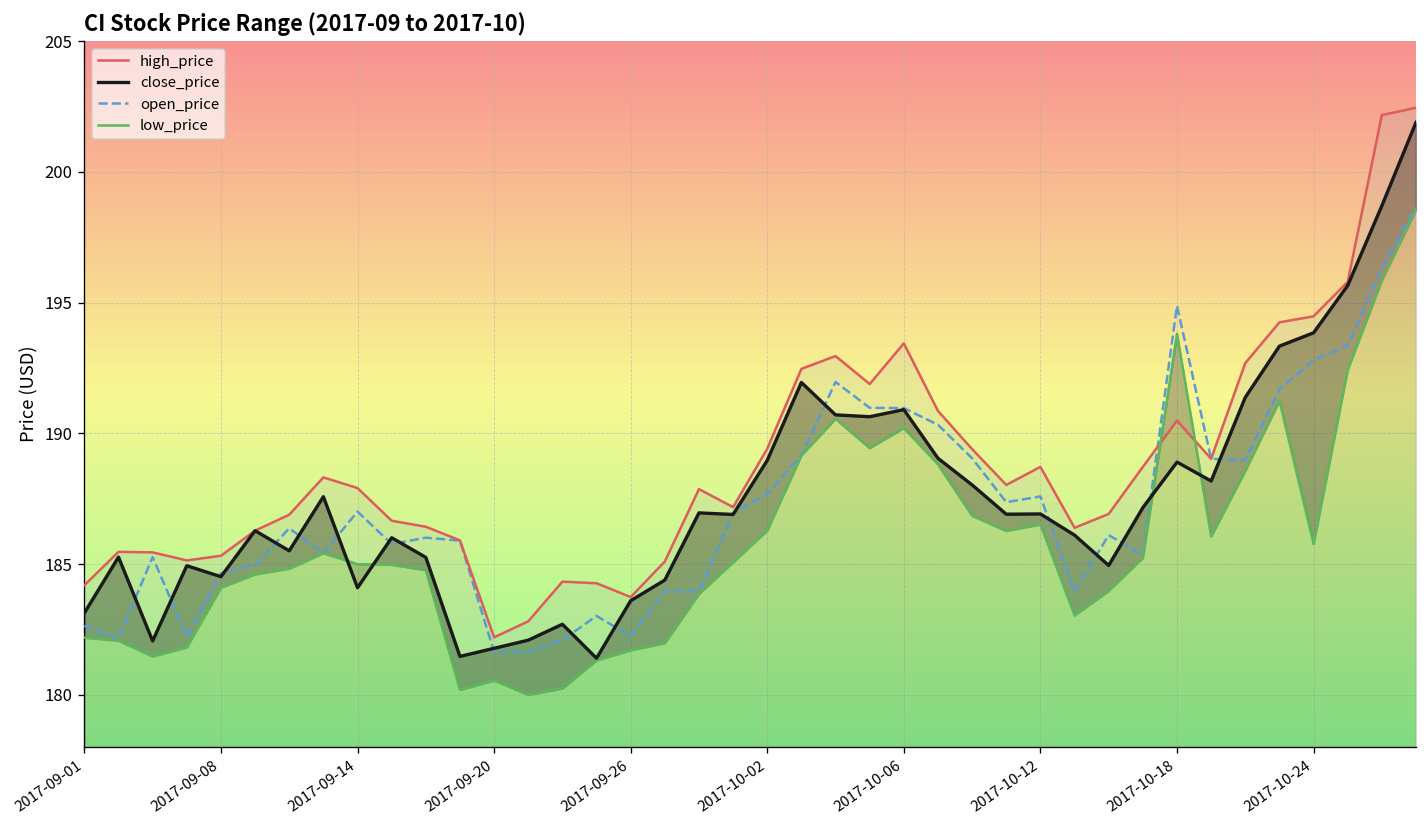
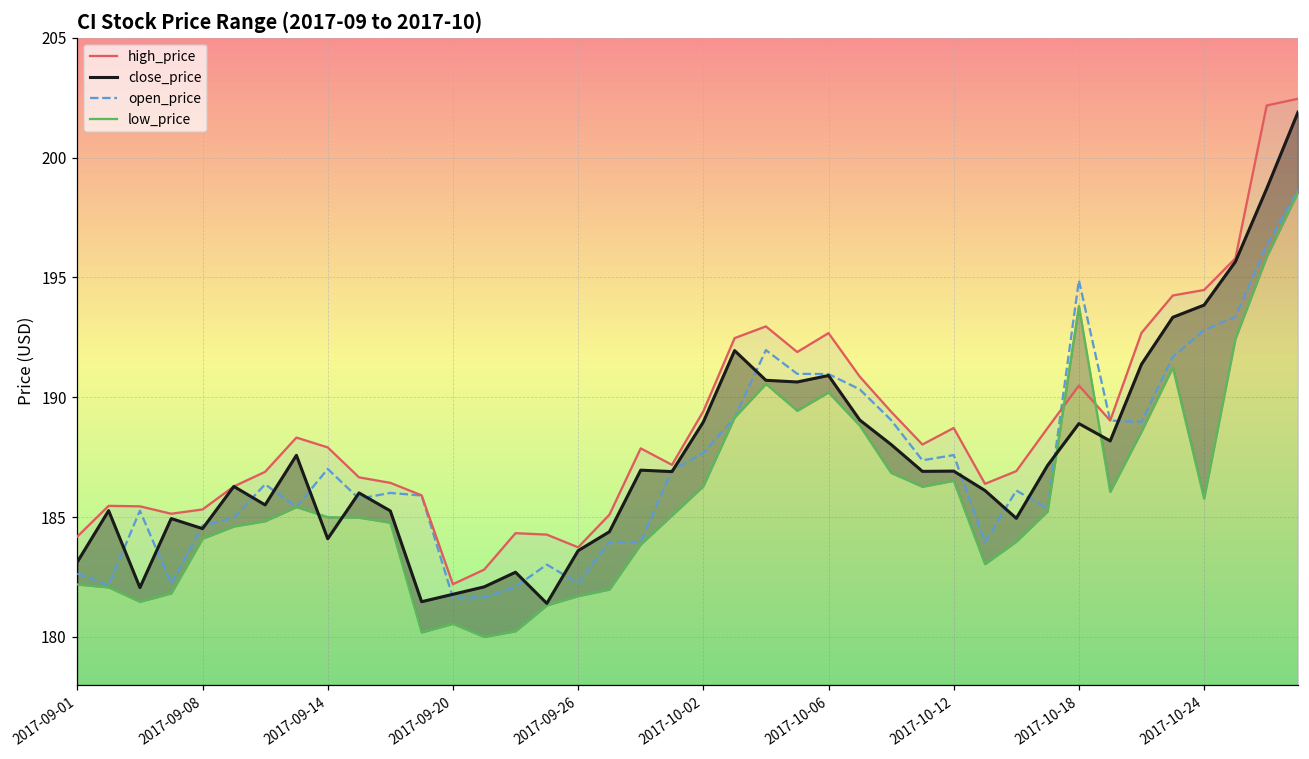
high_price, 2017-10-06: 193.4 -> 192.7
